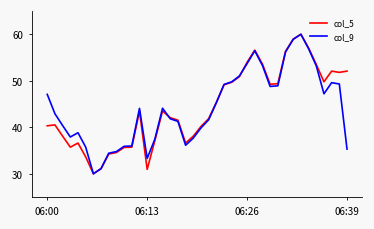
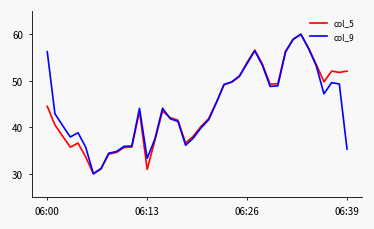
col_5, 06:00: 40 -> 45
col_9, 06:00: 47 -> 56
